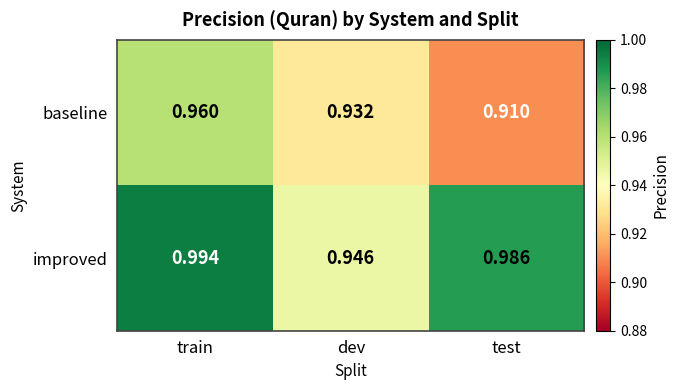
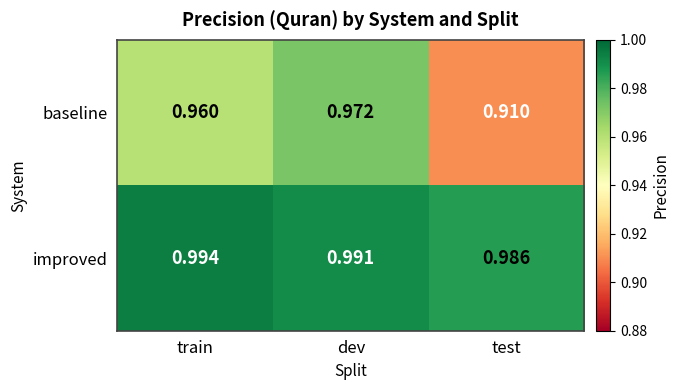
baseline, dev: 0.932 -> 0.972
improved, dev: 0.946 -> 0.991
